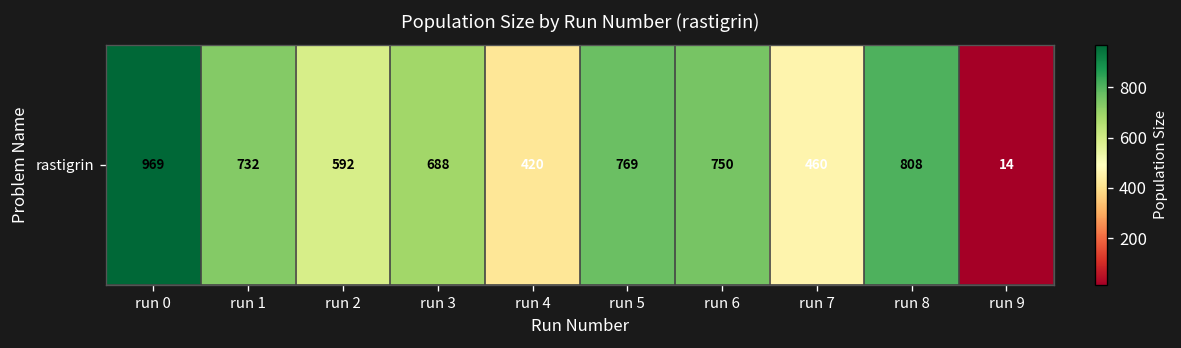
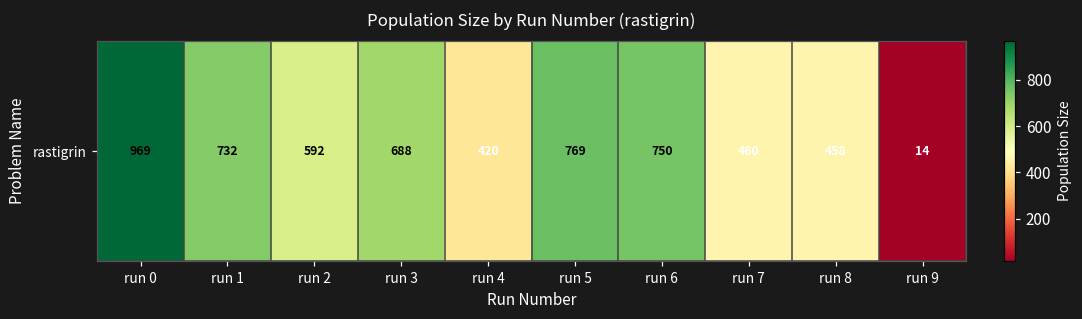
rastigrin, run 8: 808 -> 458
